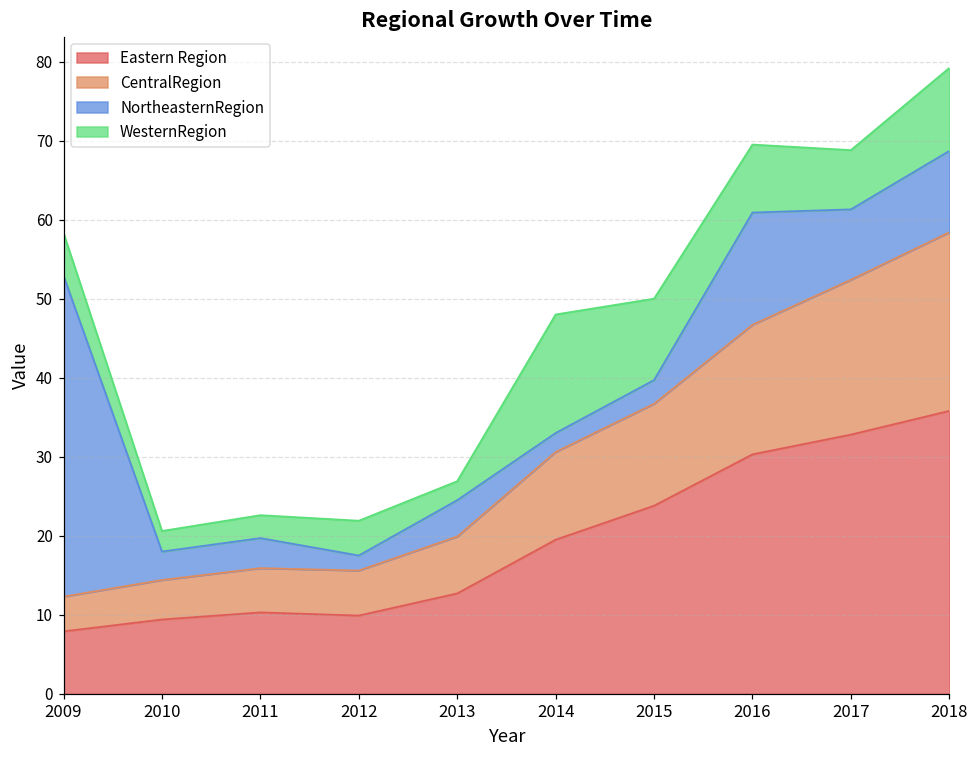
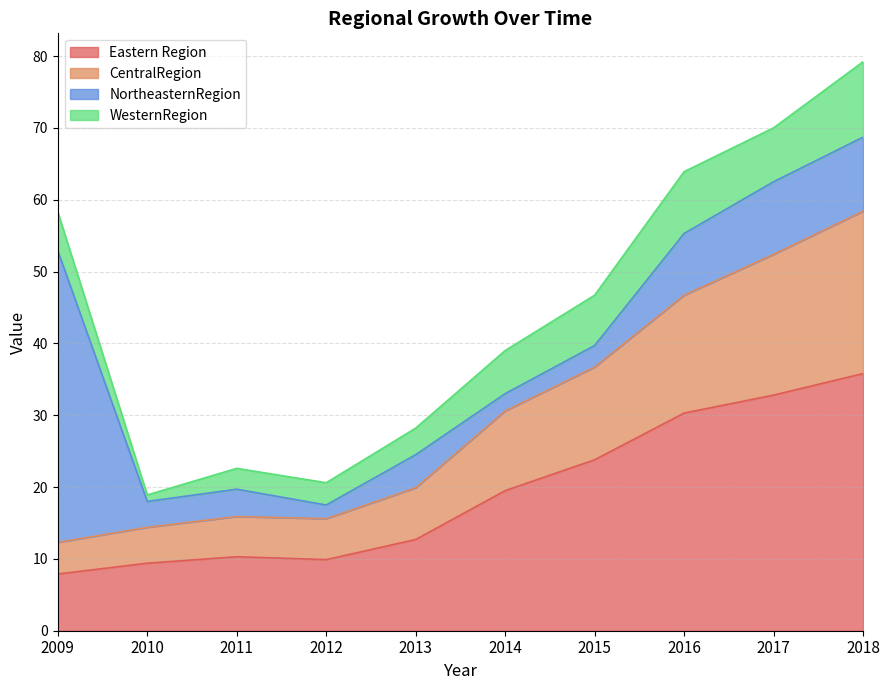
WesternRegion, 2010: 3 -> 1
WesternRegion, 2012: 4 -> 3
WesternRegion, 2013: 2 -> 4
WesternRegion, 2014: 15 -> 6
WesternRegion, 2015: 10 -> 7
NortheasternRegion, 2016: 14 -> 9
NortheasternRegion, 2017: 9 -> 10
